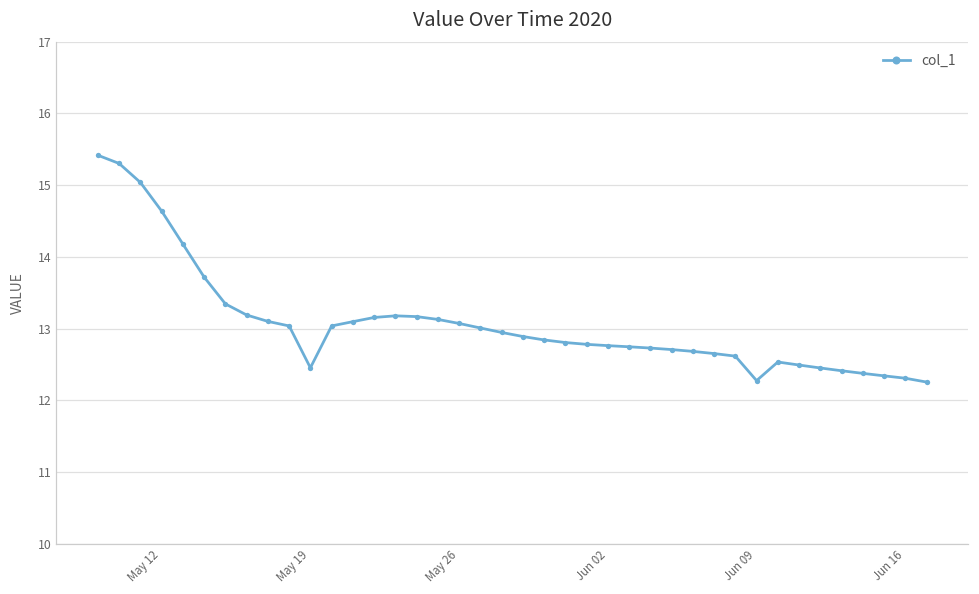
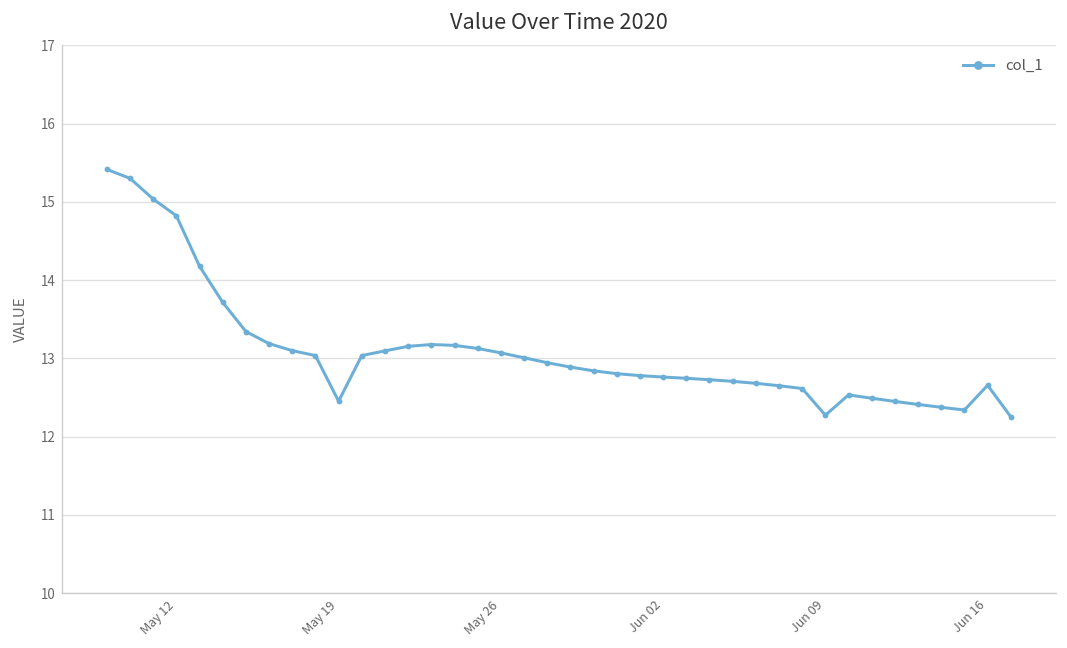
May 12: 14.6 -> 14.8
Jun 16: 12.3 -> 12.7
